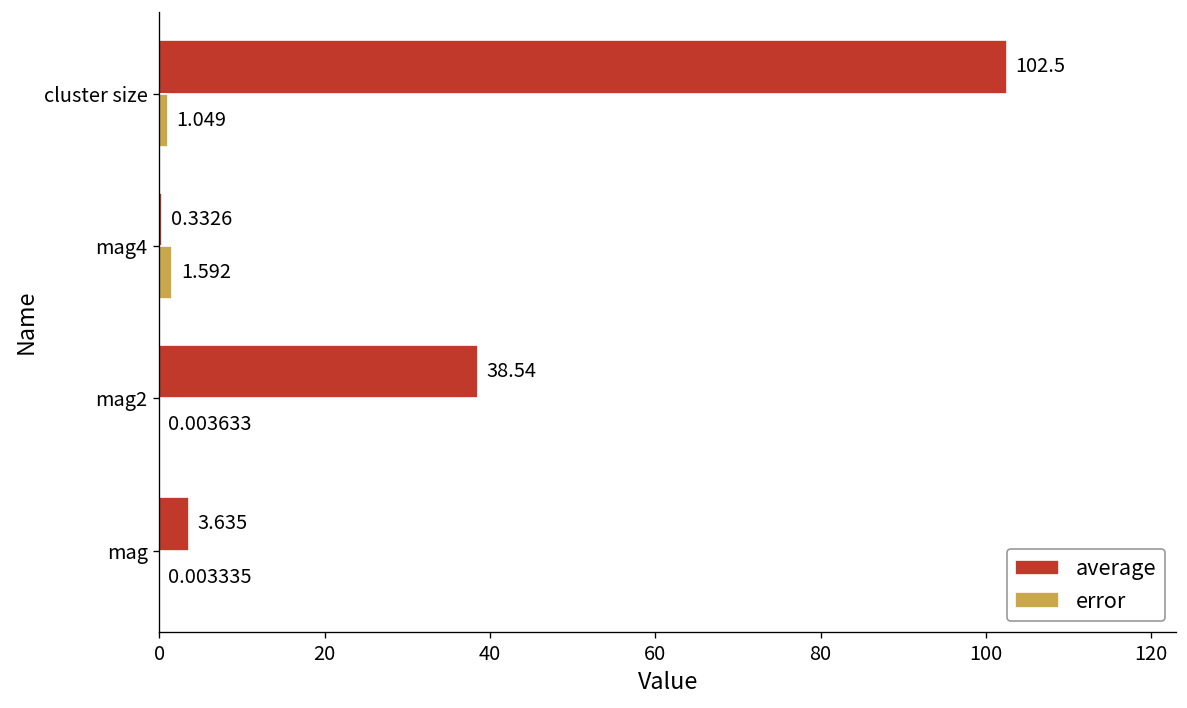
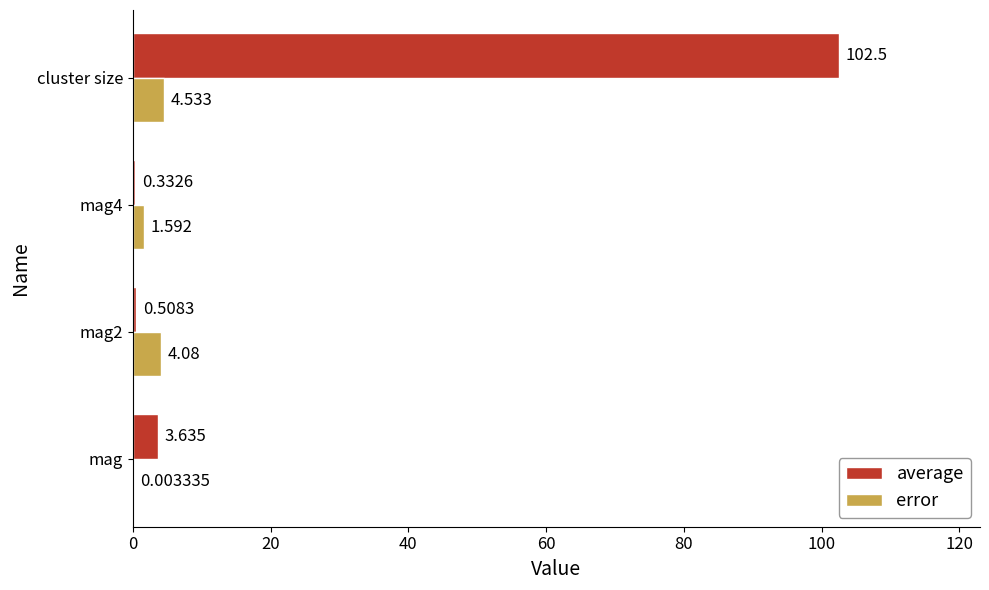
error, cluster size: 1.049 -> 4.533
average, mag2: 38.54 -> 0.5083
error, mag2: 0.003633 -> 4.08
